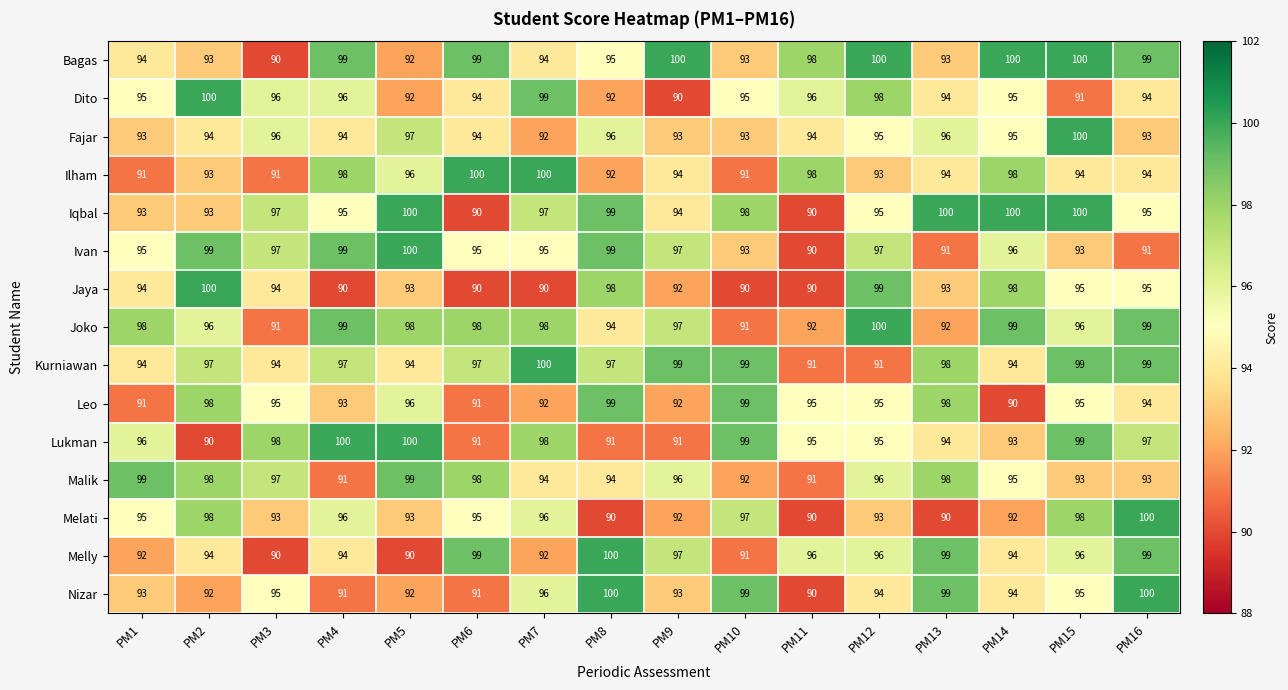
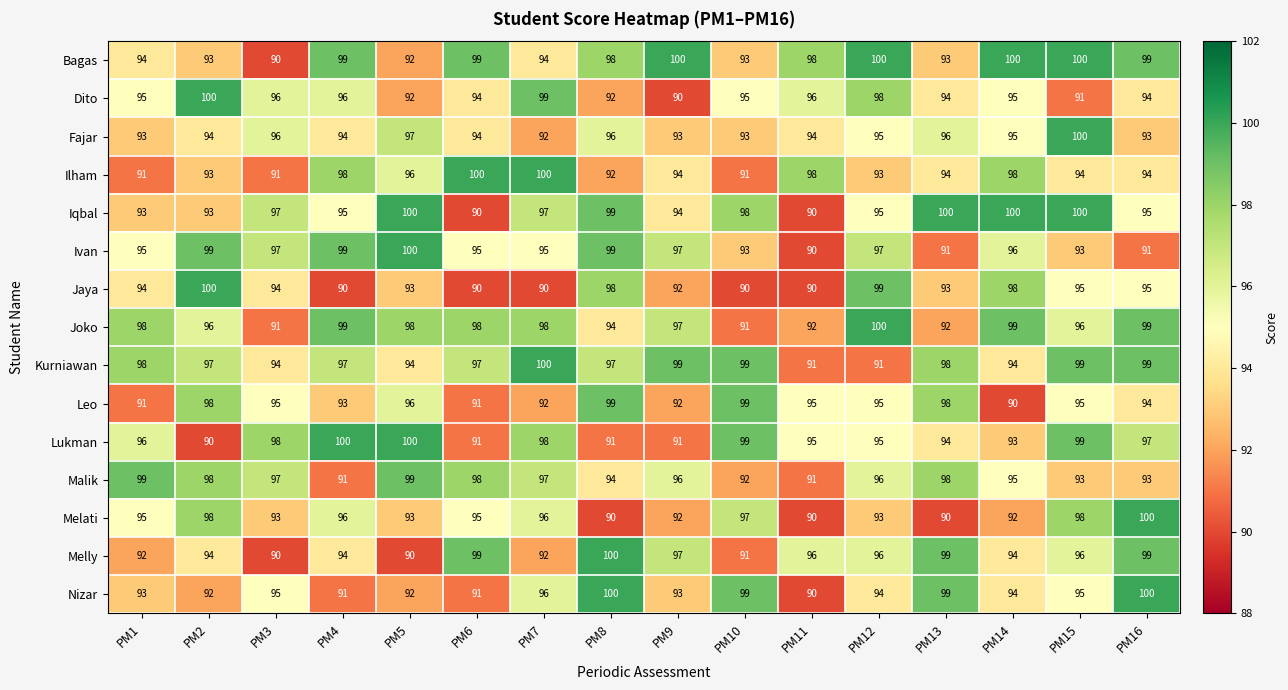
Bagas, PM8: 95 -> 98
Kurniawan, PM1: 94 -> 98
Malik, PM7: 94 -> 97
